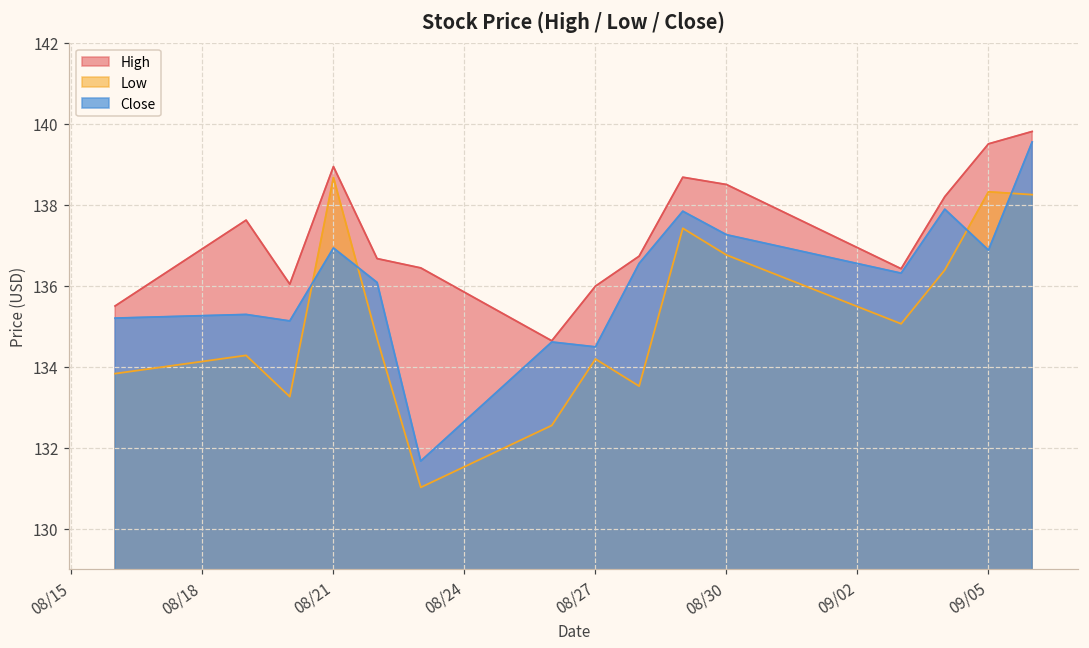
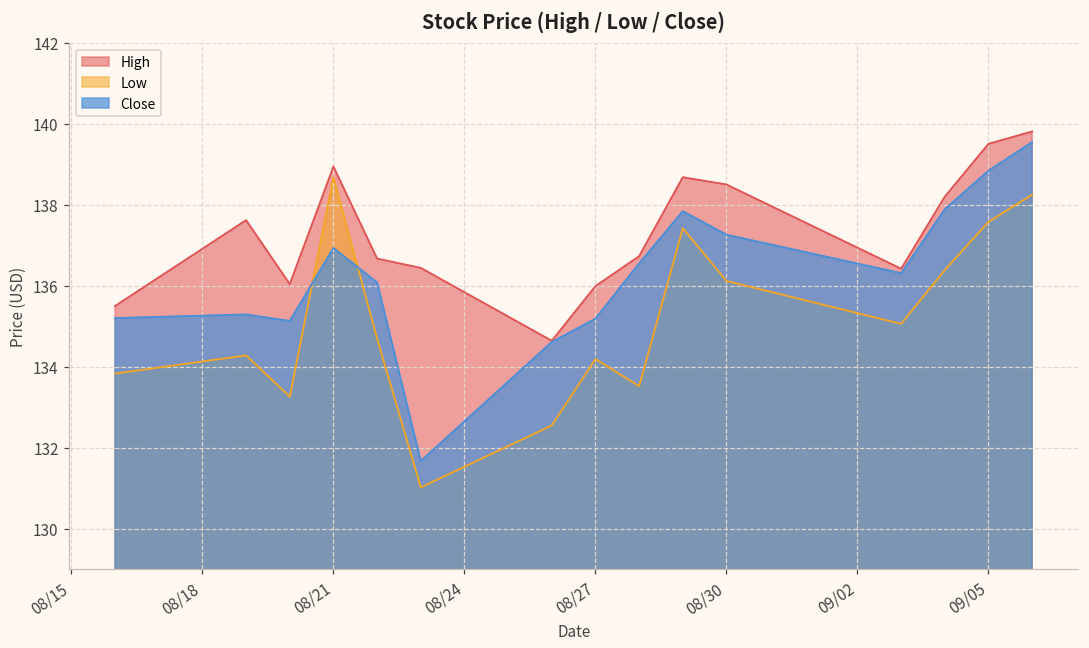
Close, 08/27: 134.5 -> 135.2
Low, 08/30: 136.8 -> 136.1
Low, 09/05: 138.3 -> 137.6
Close, 09/05: 136.9 -> 138.8
